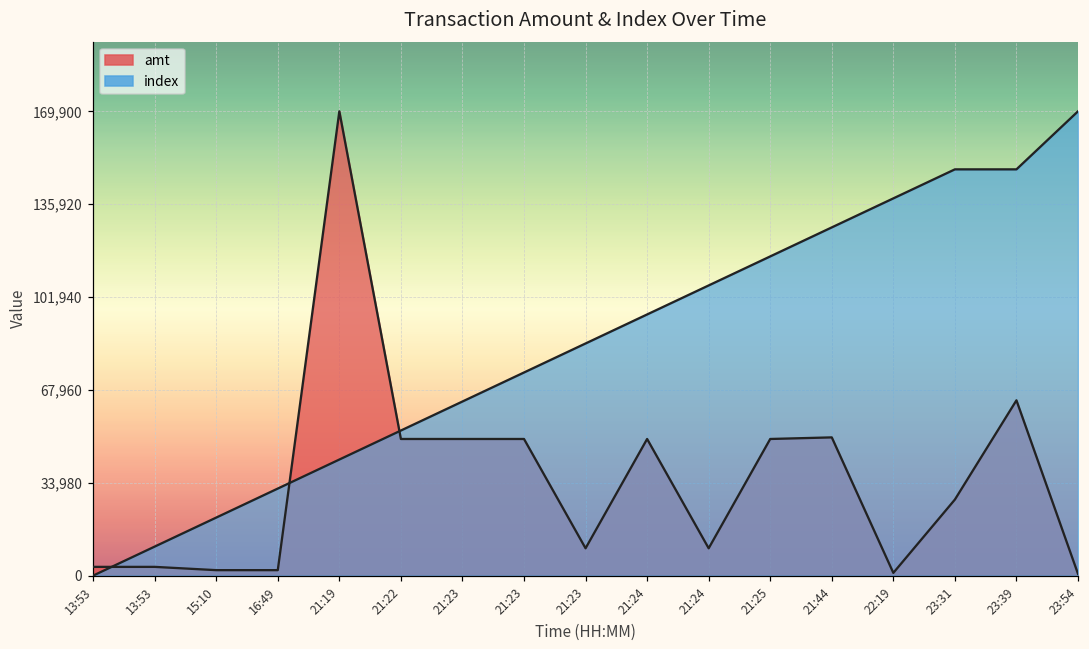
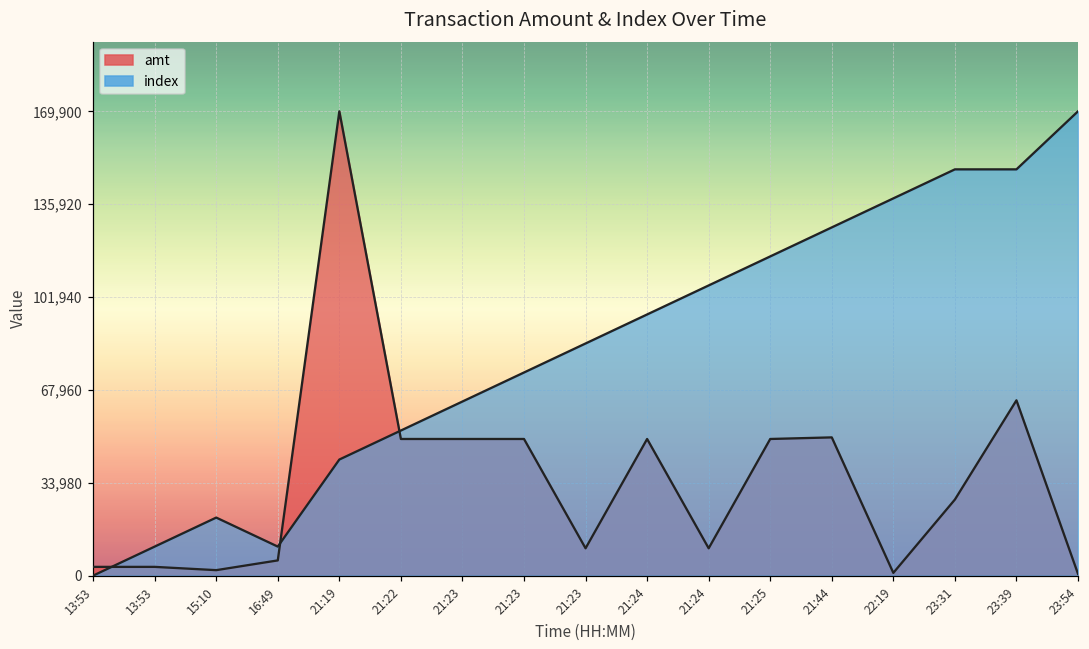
amt, 16:49: 2,000 -> 6,000
index, 16:49: 32,000 -> 11,000
